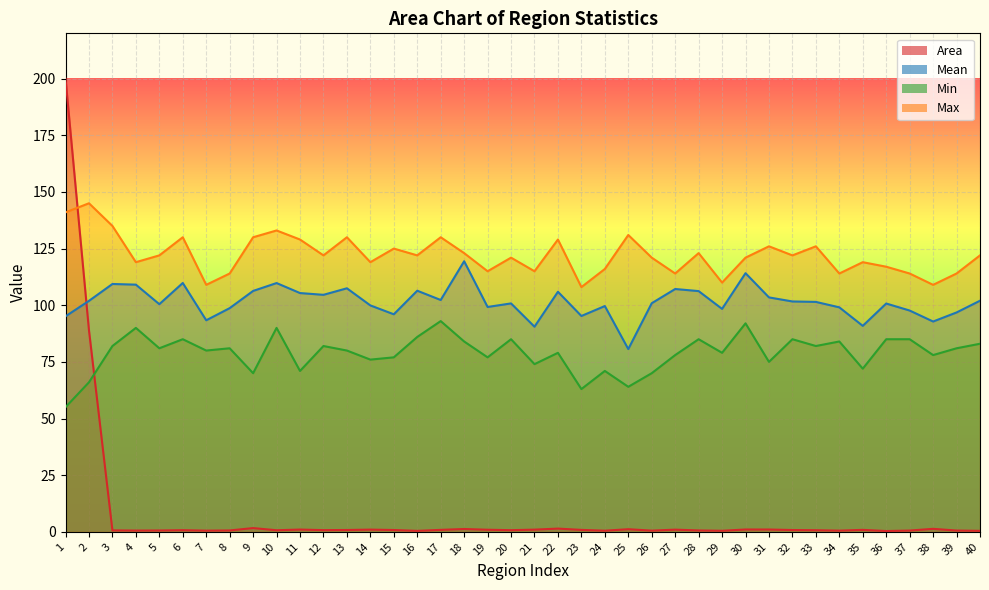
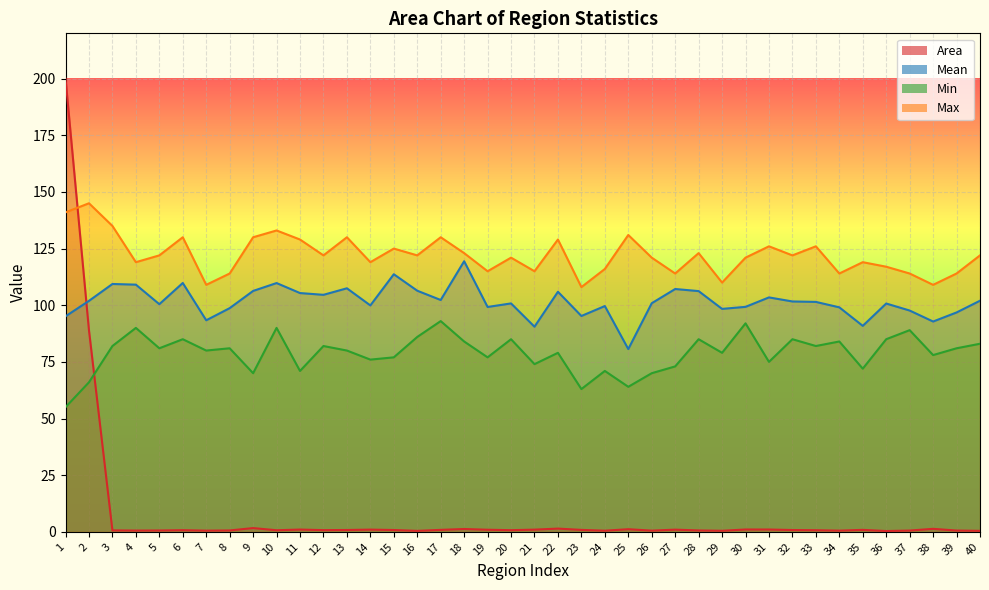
Mean, 15: 96 -> 114
Min, 27: 78 -> 73
Mean, 30: 114 -> 99
Min, 37: 85 -> 89
